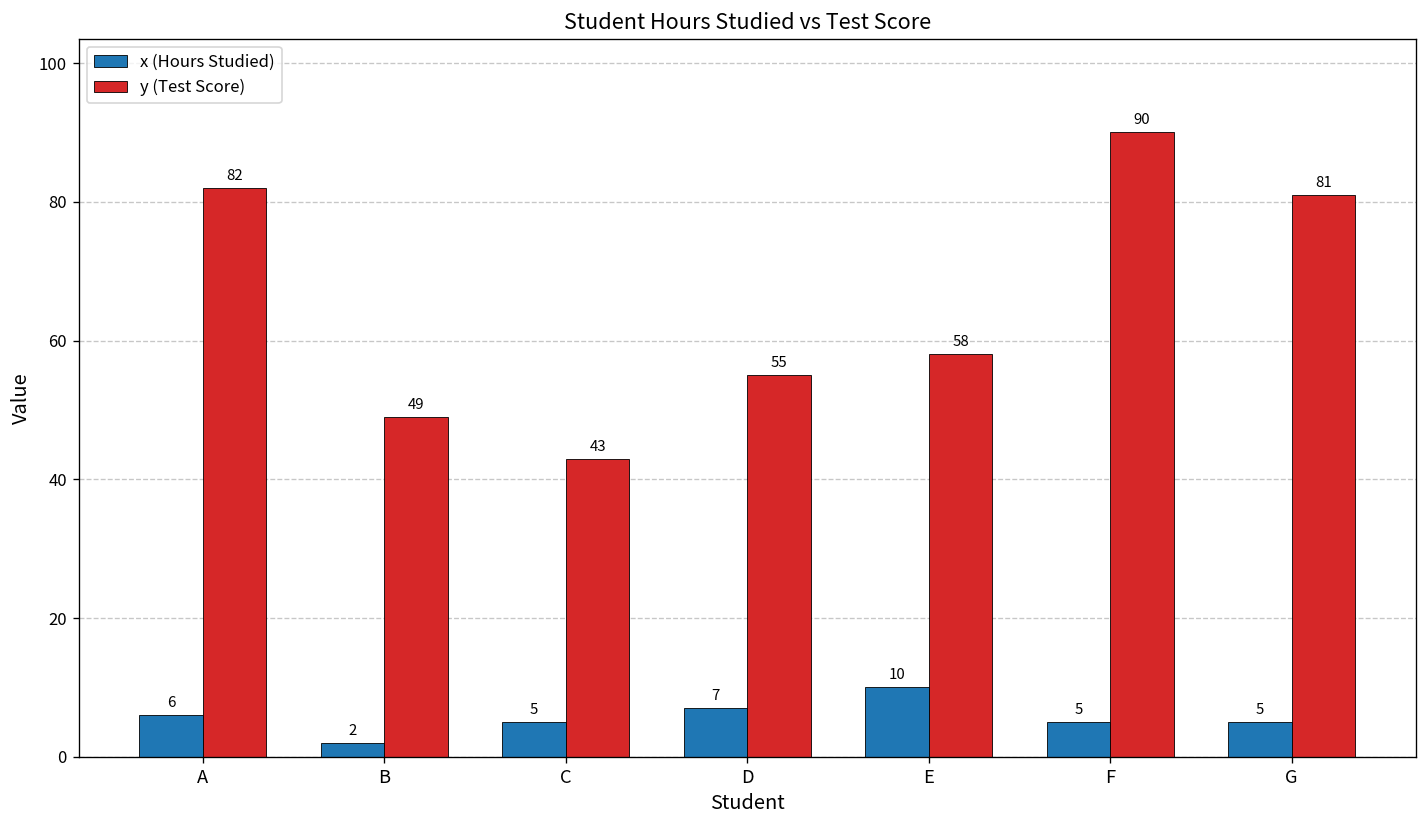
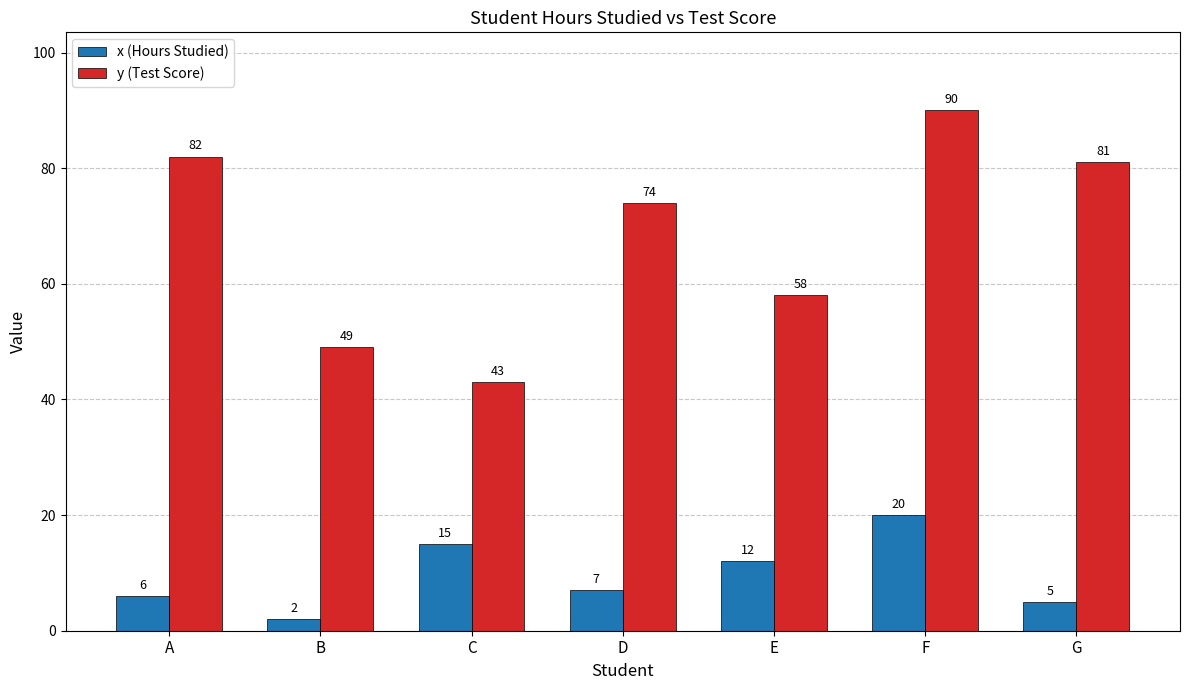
x (Hours Studied), C: 5 -> 15
y (Test Score), D: 55 -> 74
x (Hours Studied), E: 10 -> 12
x (Hours Studied), F: 5 -> 20
